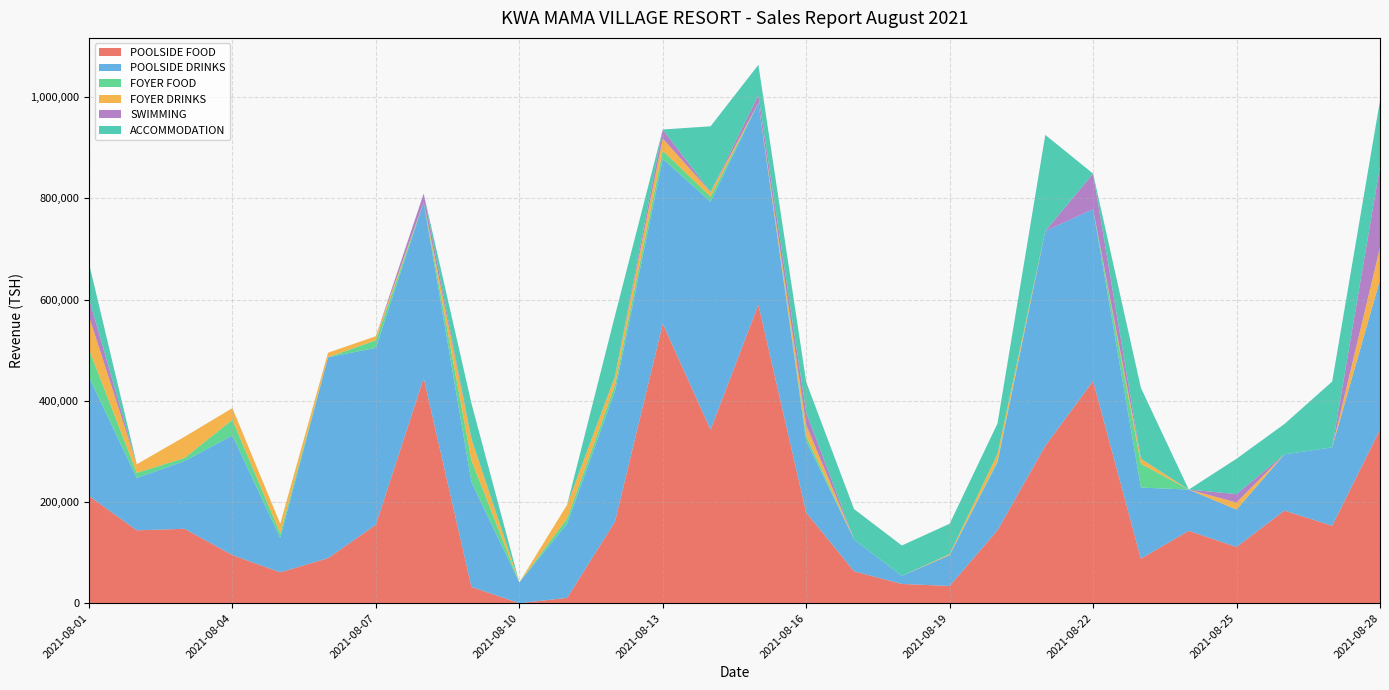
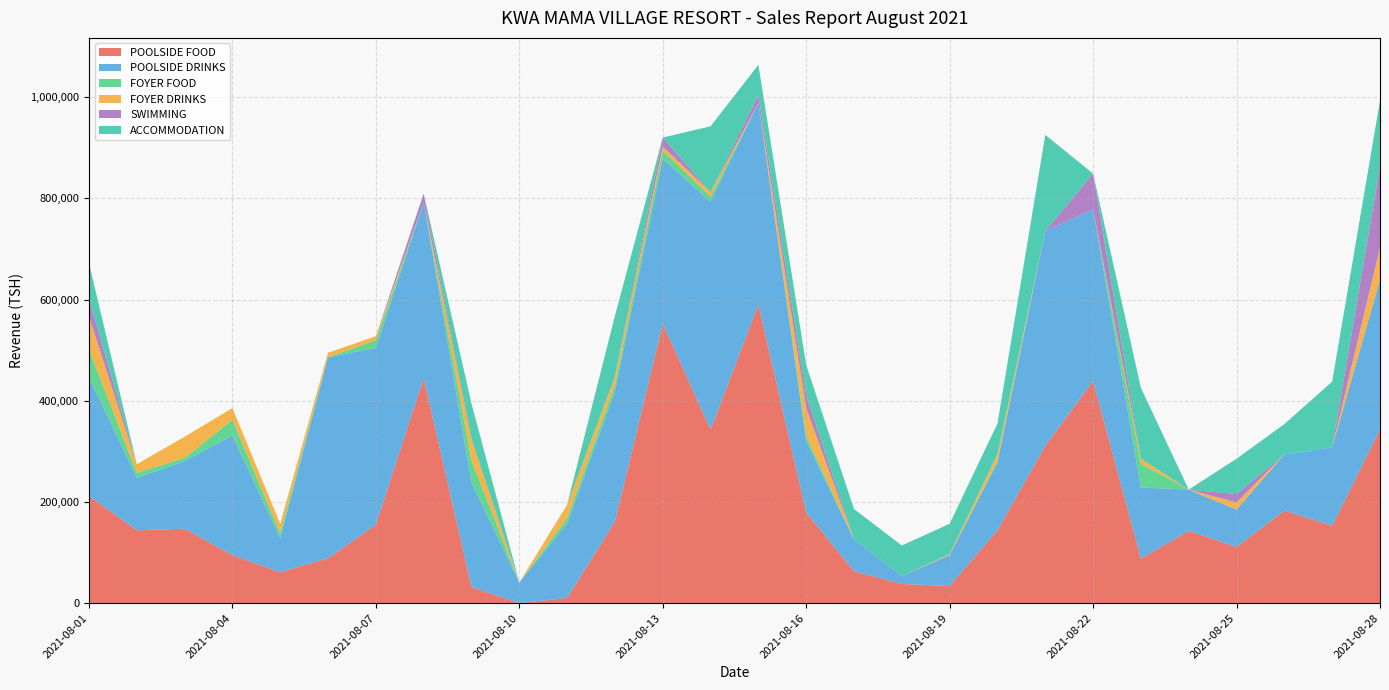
FOYER DRINKS, 2021-08-13: 20,000 -> 10,000
FOYER DRINKS, 2021-08-16: 20,000 -> 60,000
